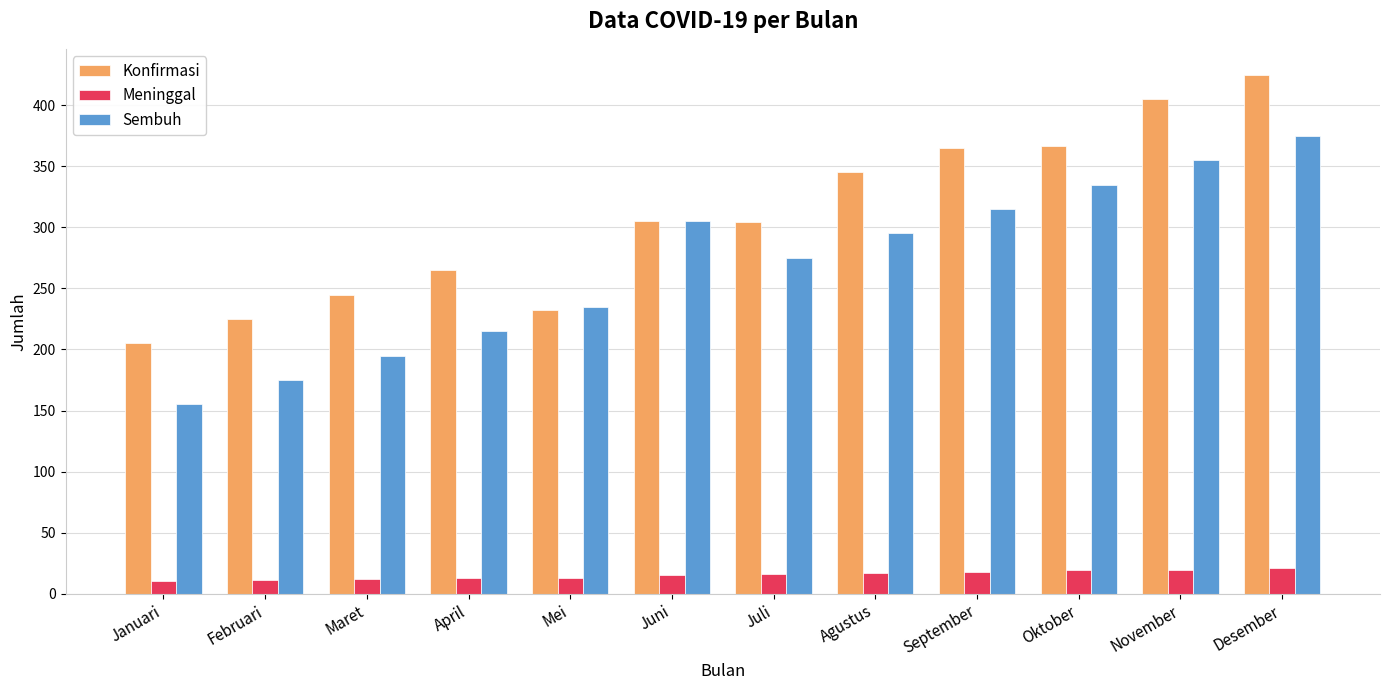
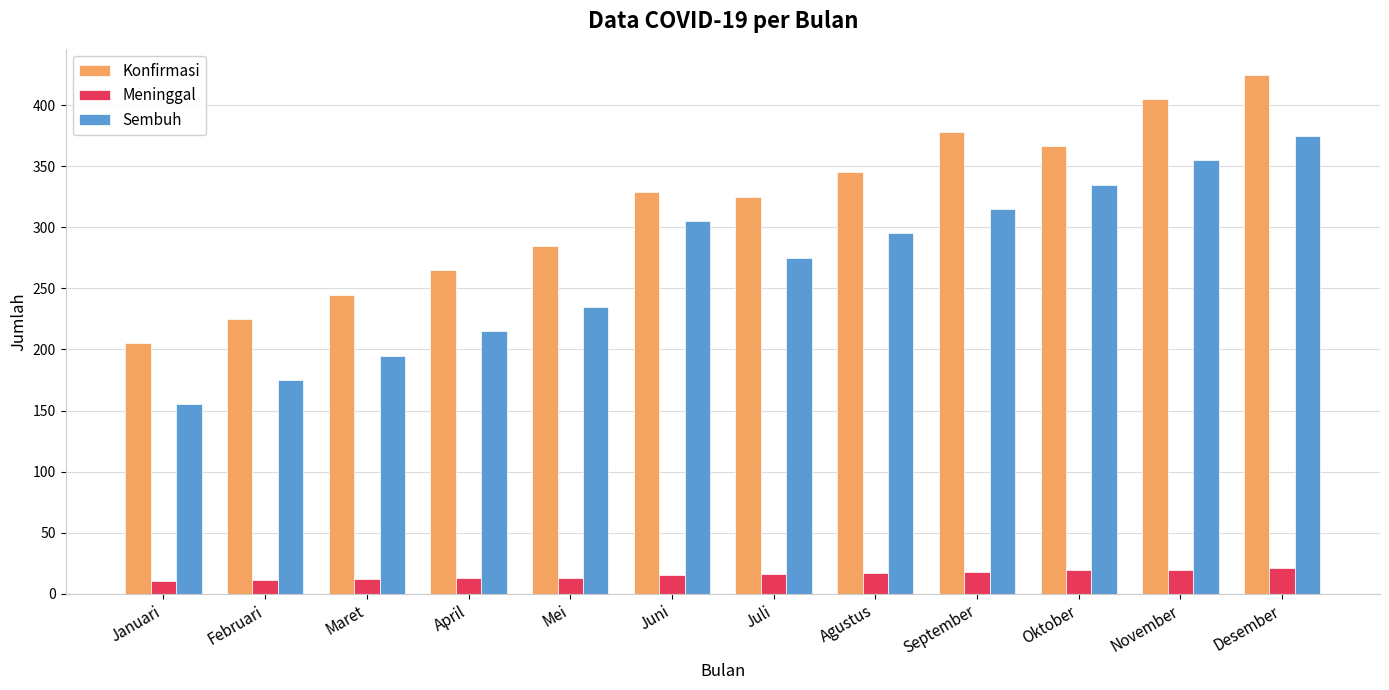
Konfirmasi, Mei: 232 -> 285
Konfirmasi, Juni: 305 -> 329
Konfirmasi, Juli: 304 -> 325
Konfirmasi, September: 365 -> 378
